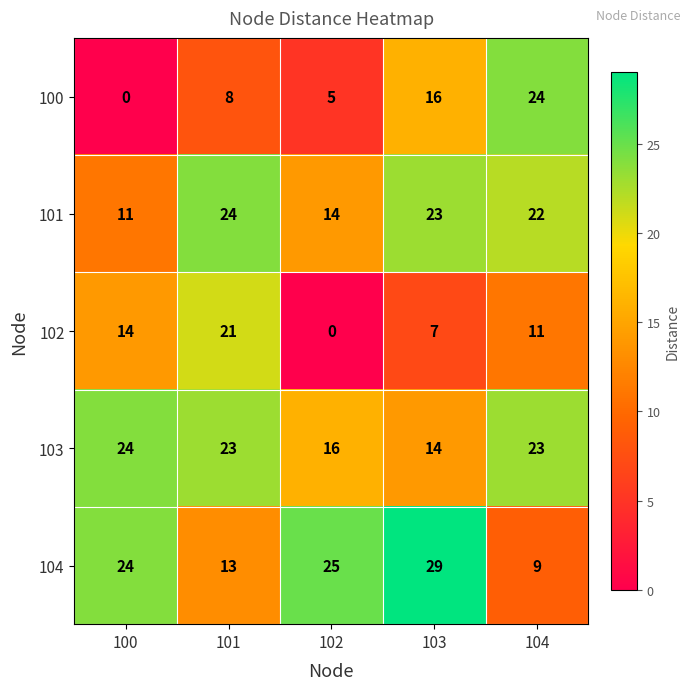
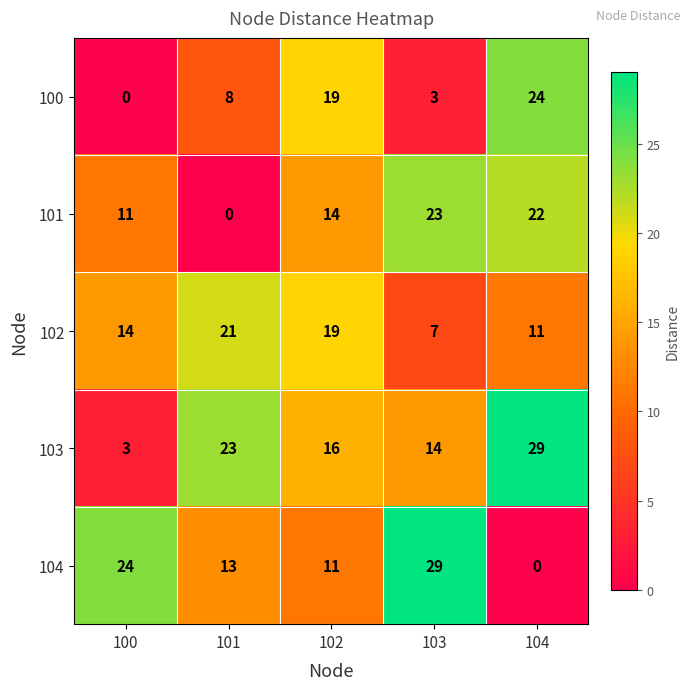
100, 102: 5 -> 19
100, 103: 16 -> 3
101, 101: 24 -> 0
102, 102: 0 -> 19
103, 100: 24 -> 3
103, 104: 23 -> 29
104, 102: 25 -> 11
104, 104: 9 -> 0
